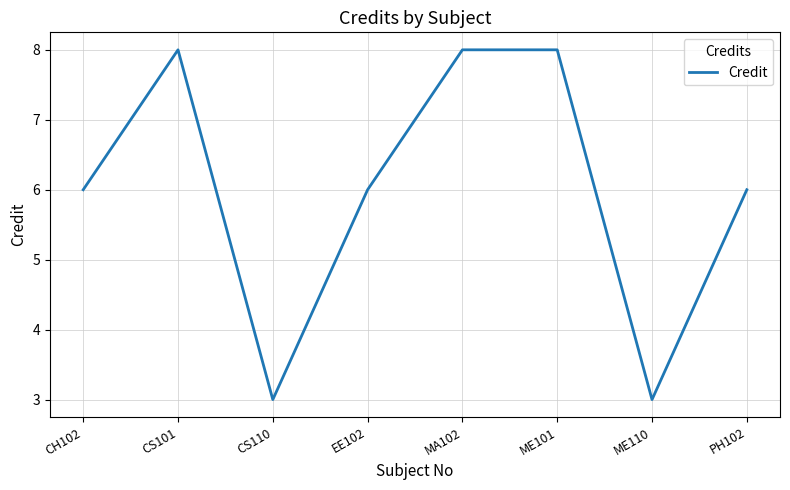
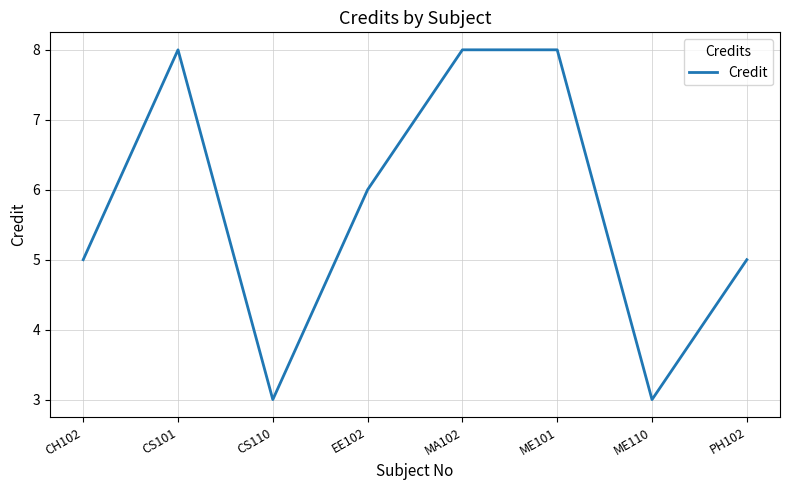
CH102: 6 -> 5
PH102: 6 -> 5
